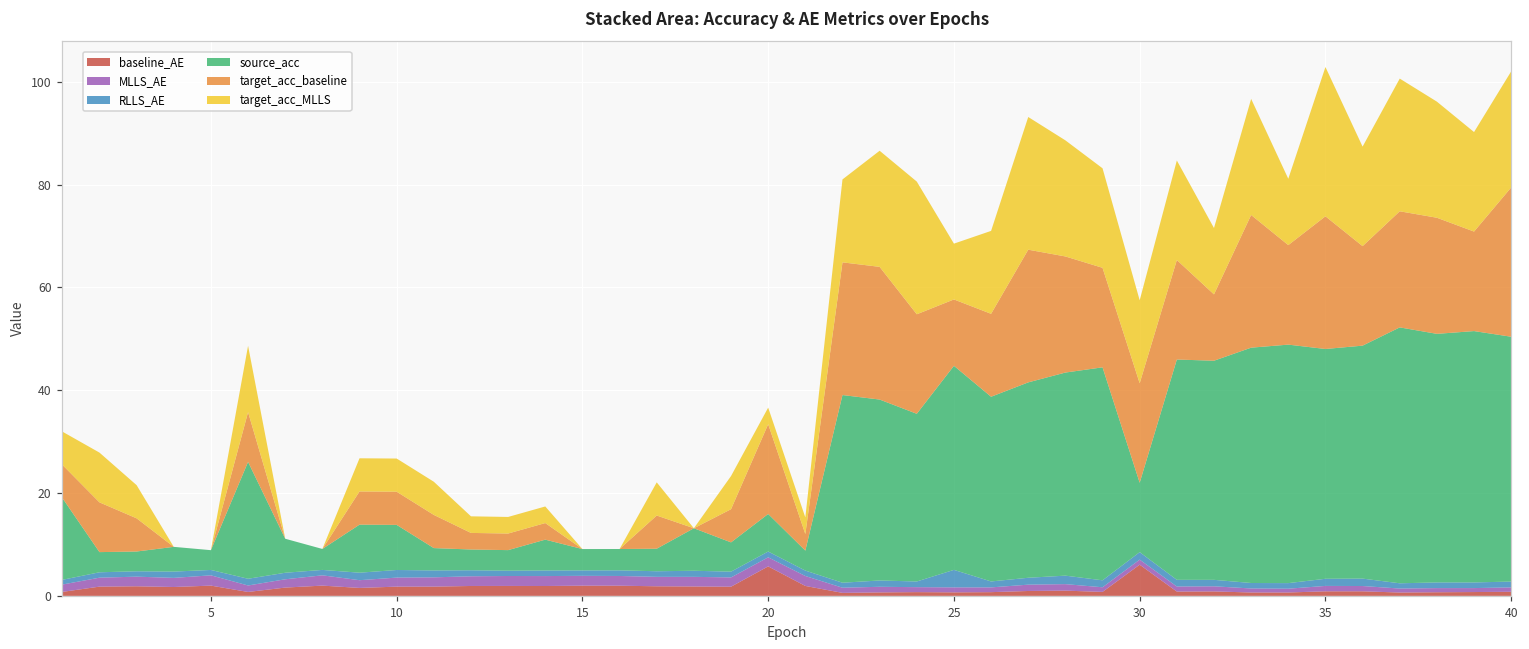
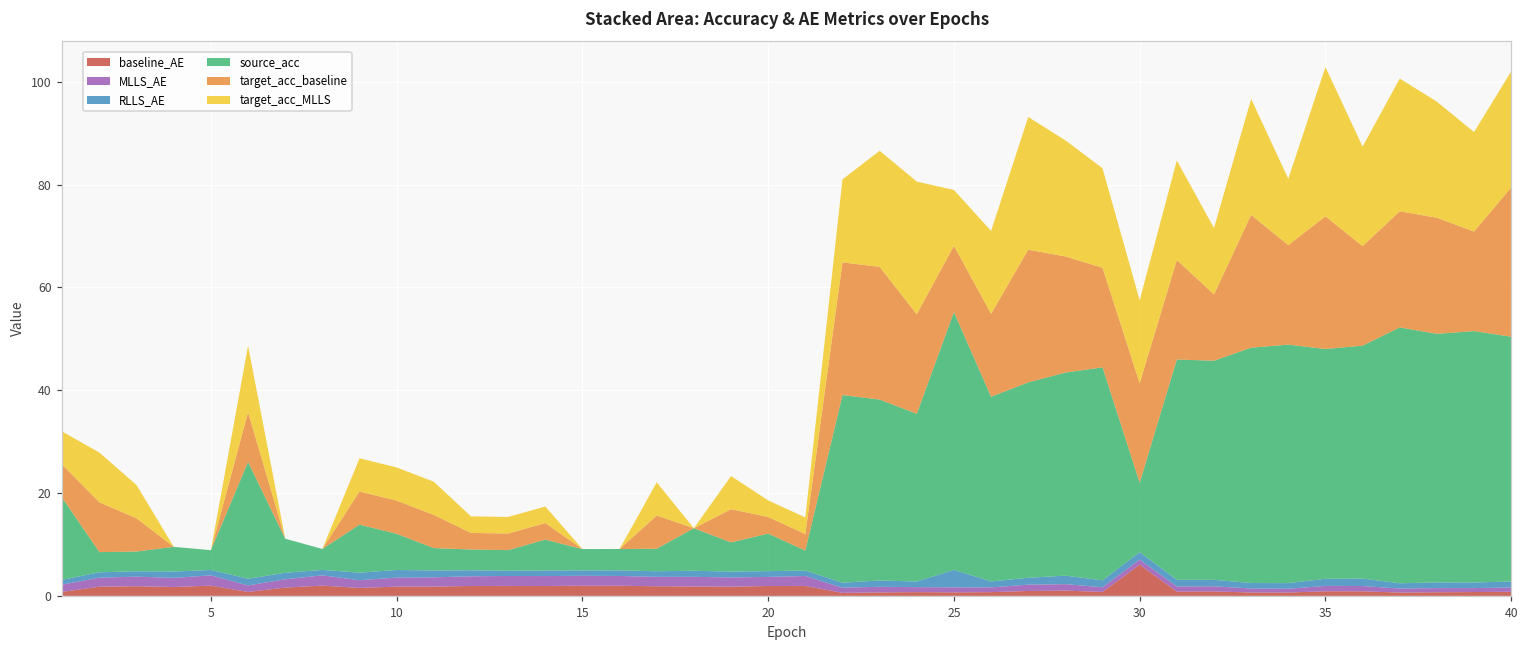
source_acc, 10: 9 -> 7
baseline_AE, 20: 6 -> 2
target_acc_baseline, 20: 17 -> 3
source_acc, 25: 40 -> 50
